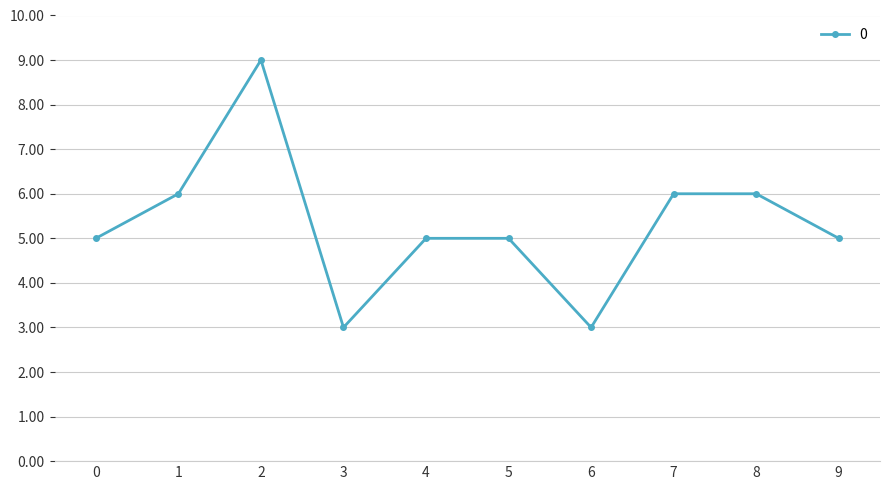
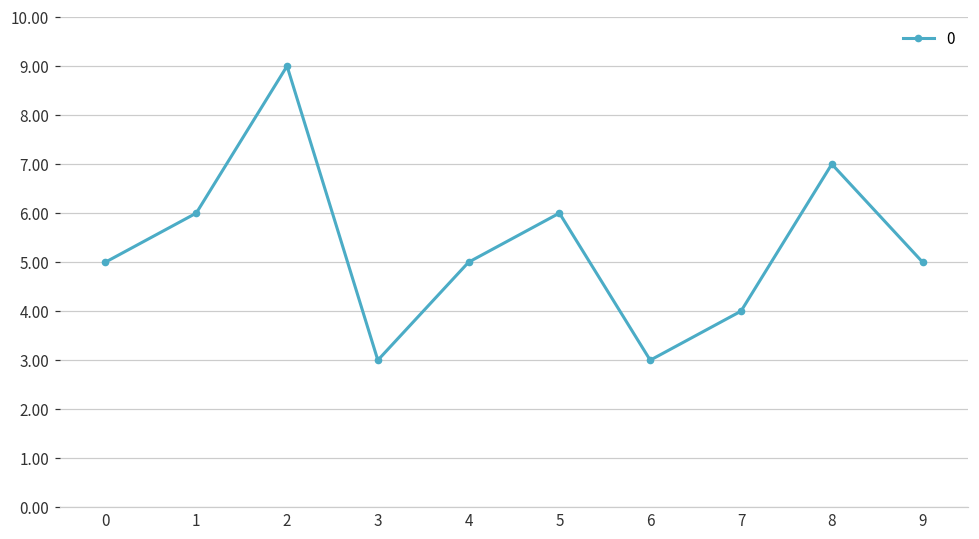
5: 5 -> 6
7: 6 -> 4
8: 6 -> 7
